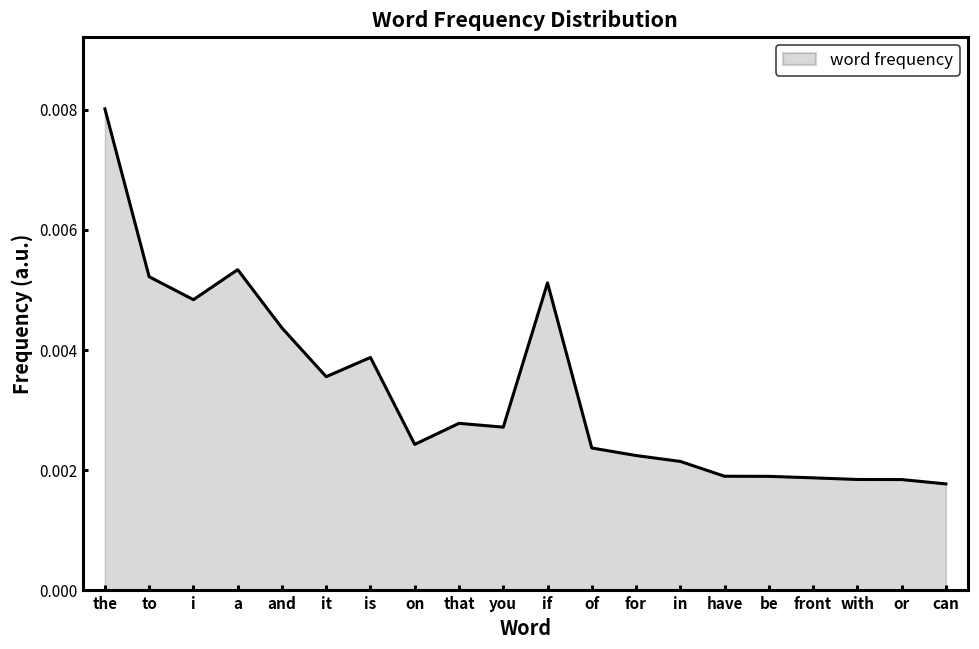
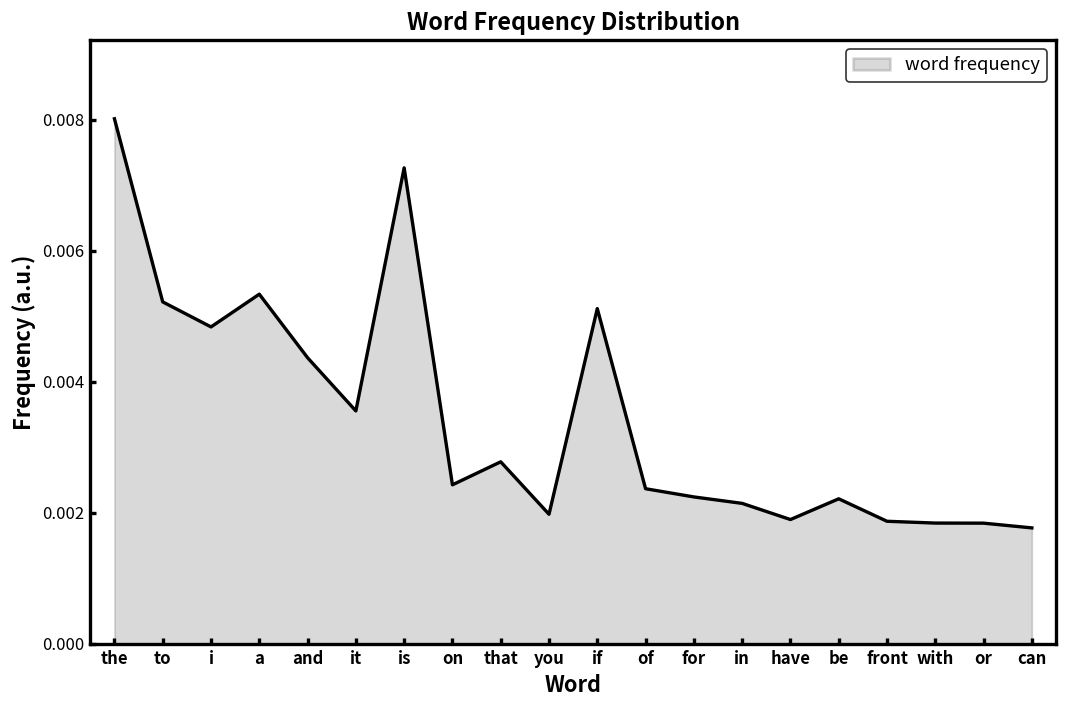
is: 0.0039 -> 0.0073
you: 0.0027 -> 0.0020
be: 0.0019 -> 0.0022
